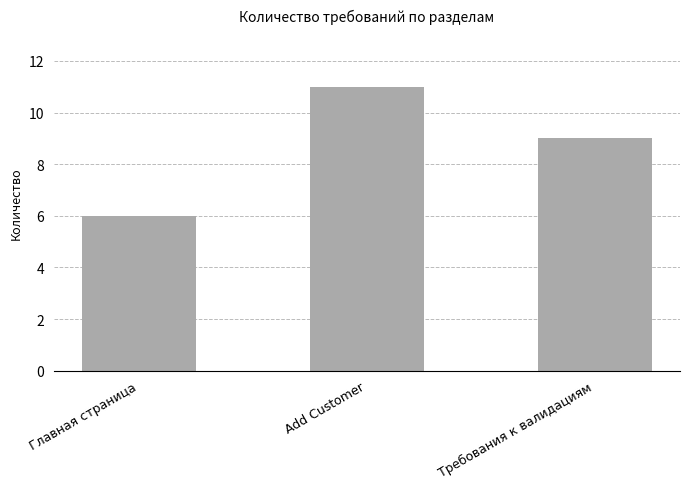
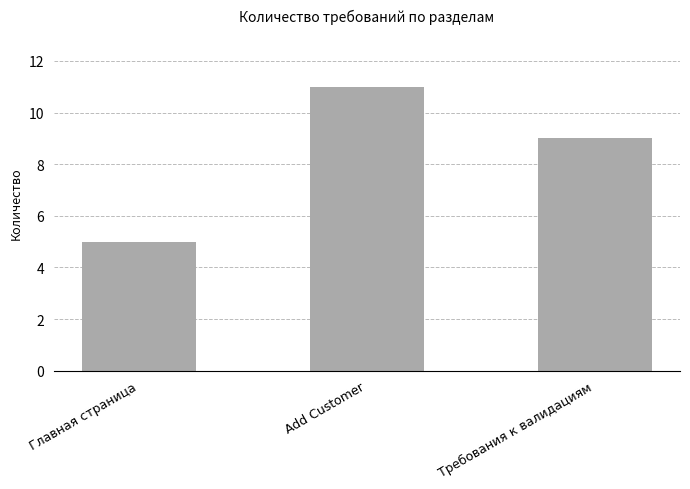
Главная страница: 6 -> 5
